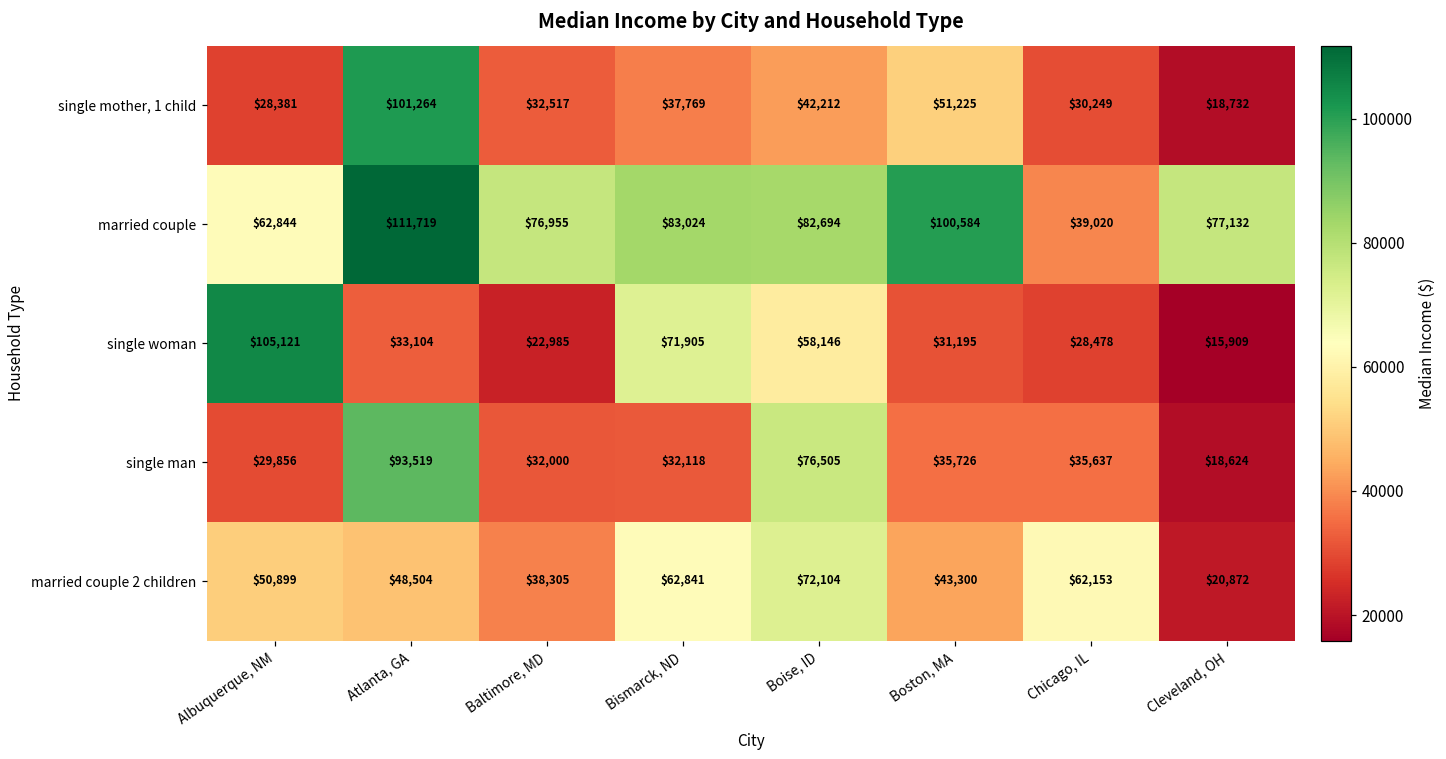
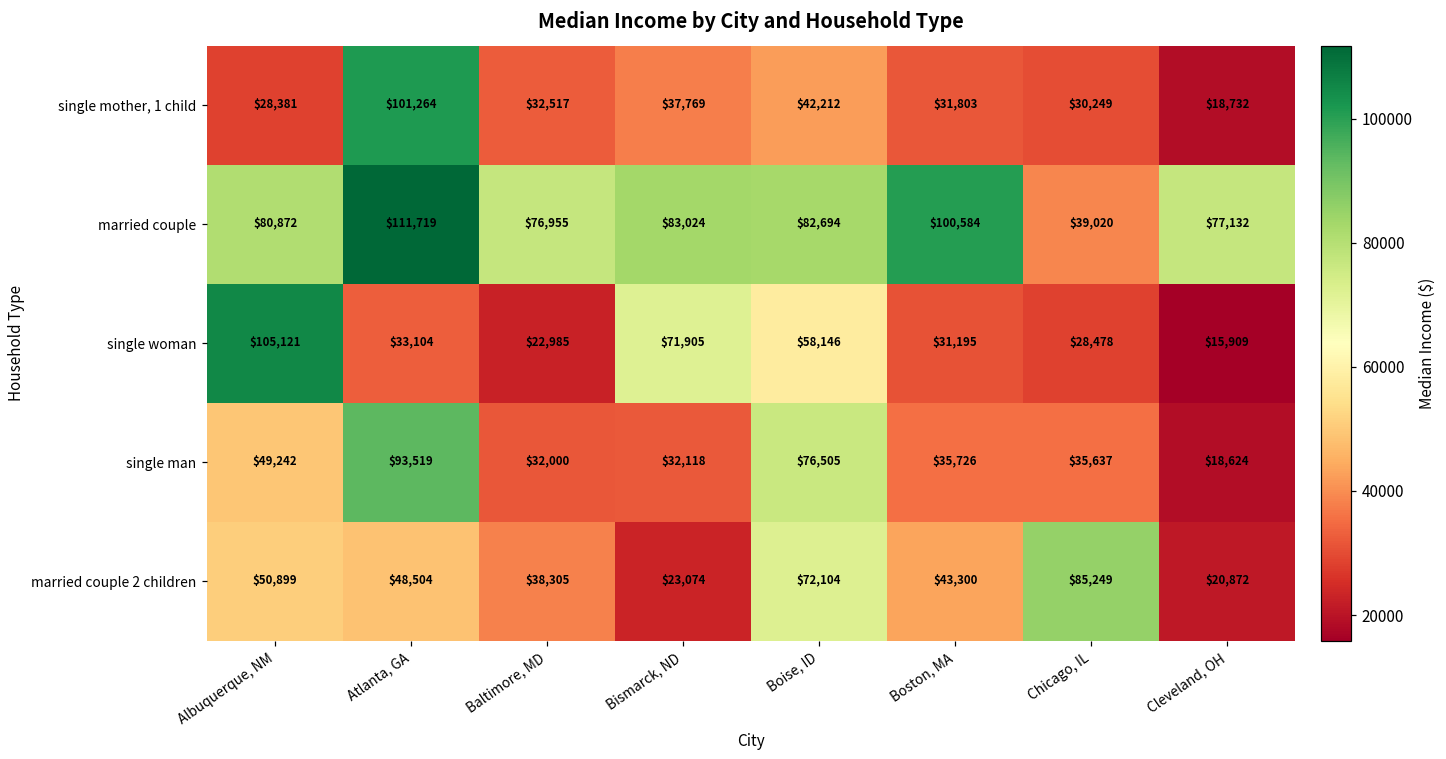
single mother, 1 child, Boston, MA: $51,225 -> $31,803
married couple, Albuquerque, NM: $62,844 -> $80,872
single man, Albuquerque, NM: $29,856 -> $49,242
married couple 2 children, Bismarck, ND: $62,841 -> $23,074
married couple 2 children, Chicago, IL: $62,153 -> $85,249
